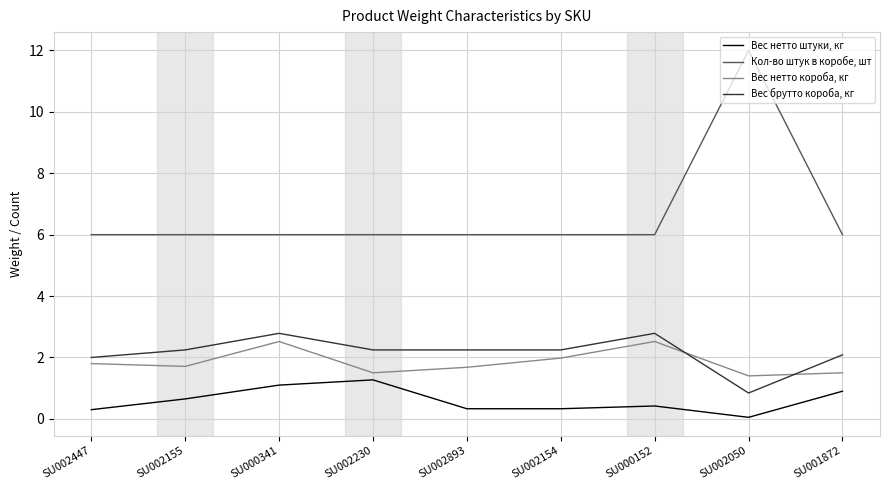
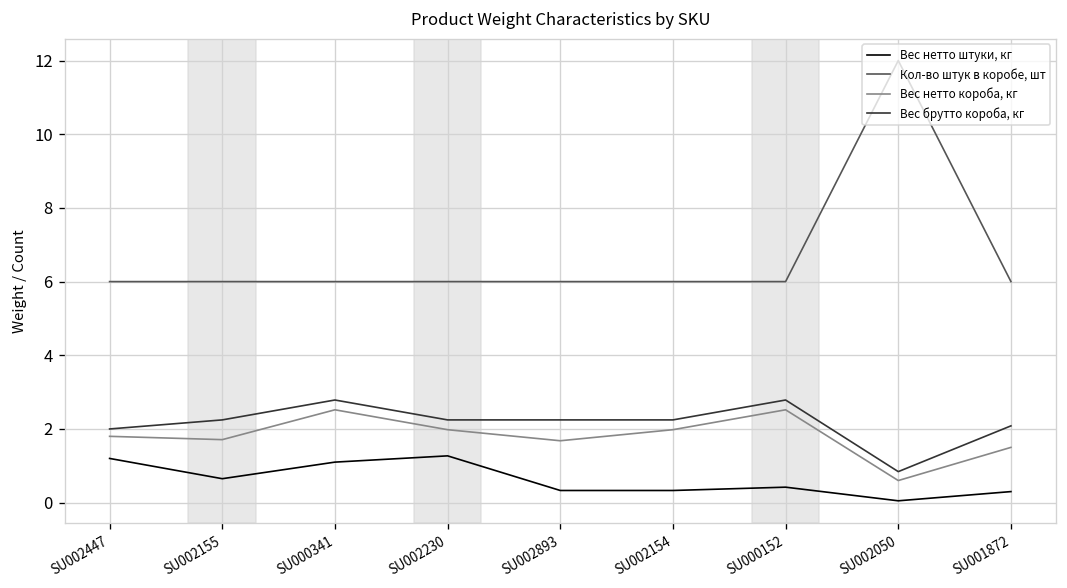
Вес нетто штуки, кг, SU002447: 0.3 -> 1.2
Вес нетто короба, кг, SU002230: 1.5 -> 2.0
Вес нетто короба, кг, SU002050: 1.4 -> 0.6
Вес нетто штуки, кг, SU001872: 0.9 -> 0.3
